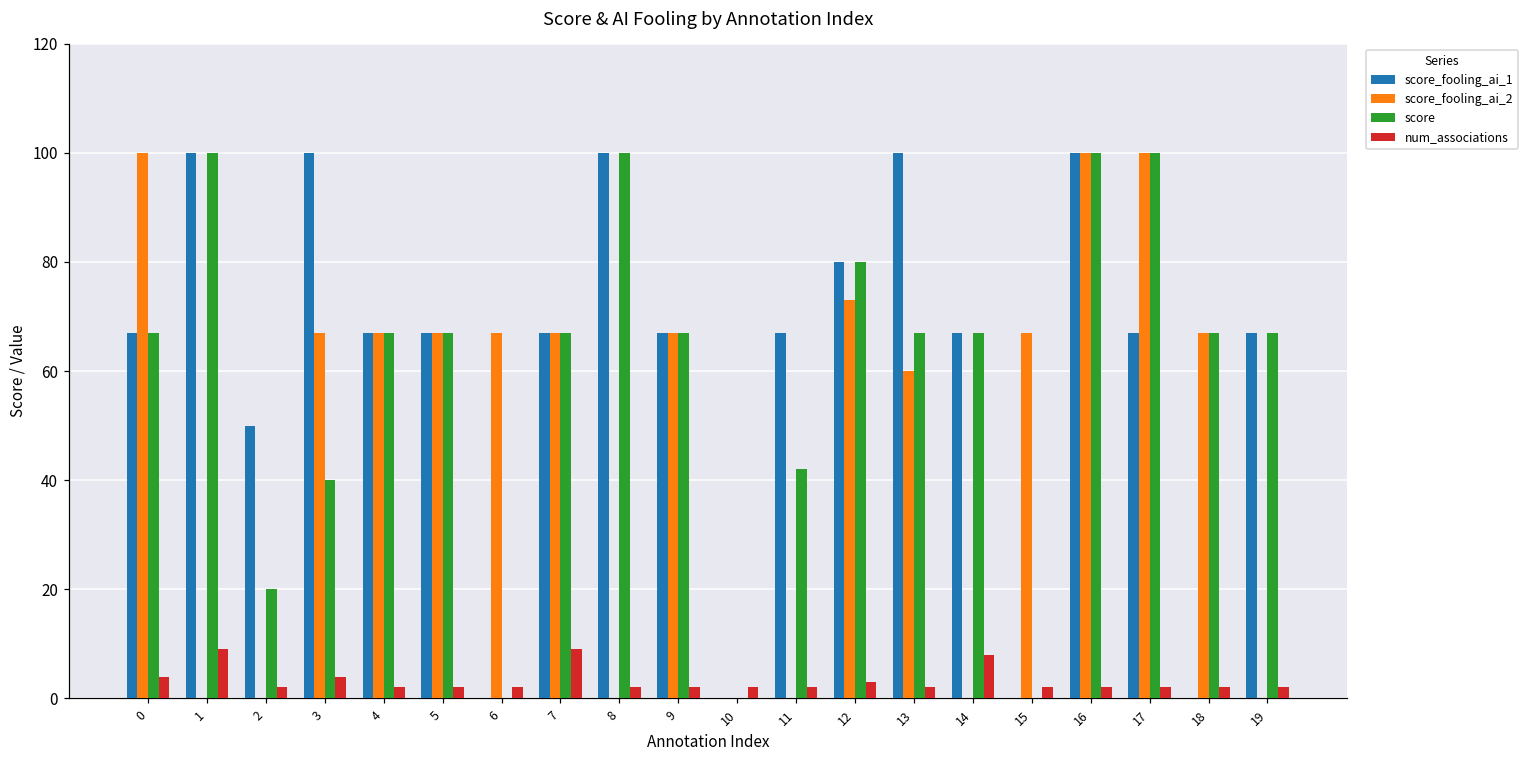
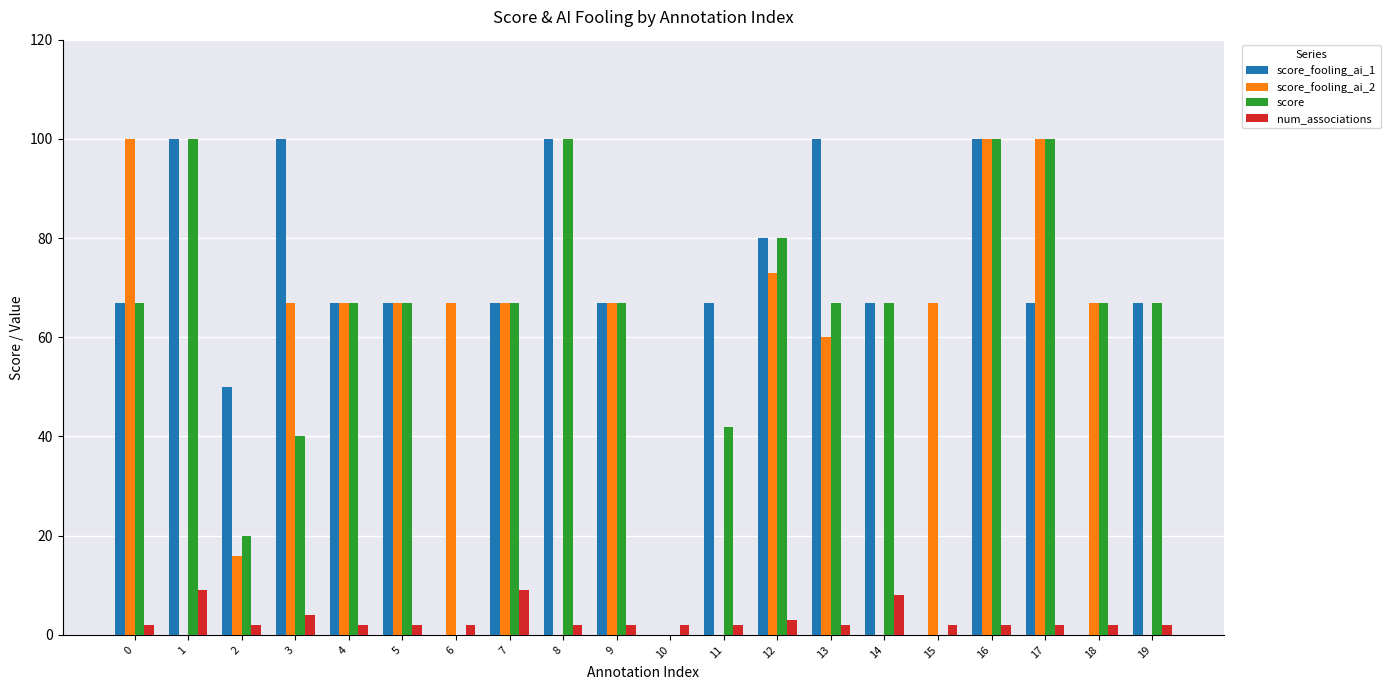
num_associations, 0: 4 -> 2
score_fooling_ai_2, 2: 0 -> 16
